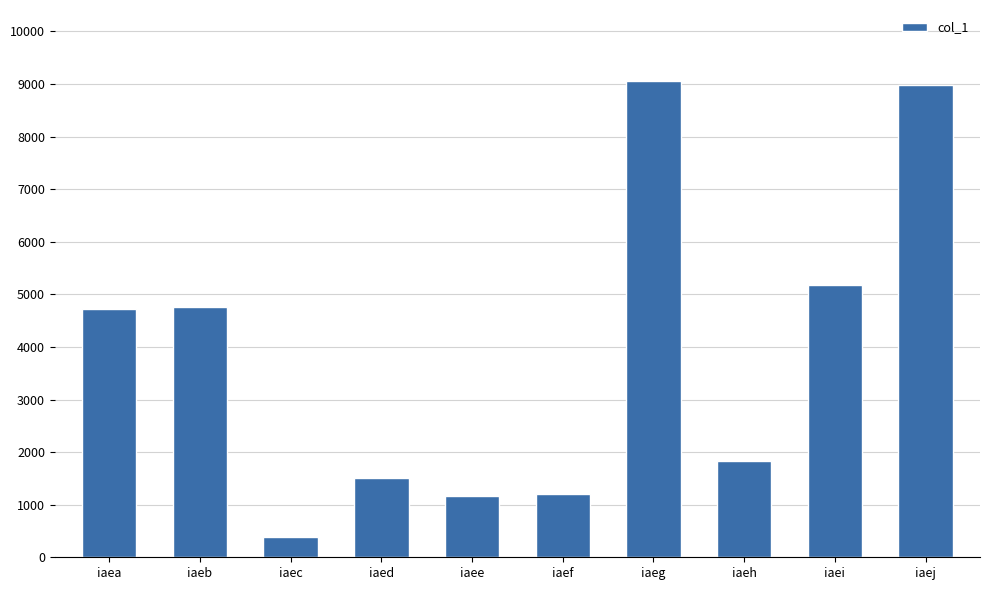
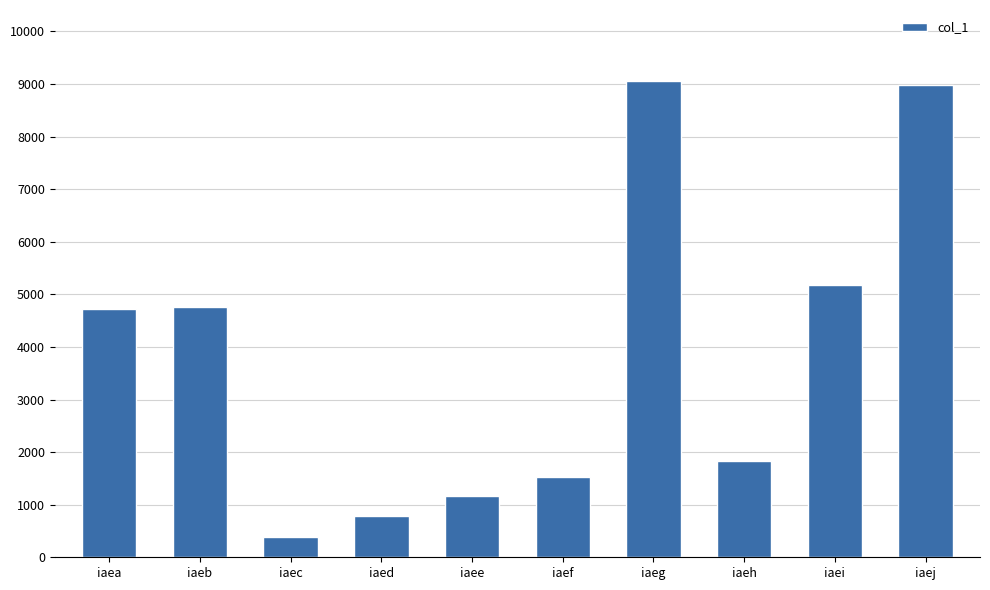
iaed: 1500 -> 800
iaef: 1200 -> 1500
